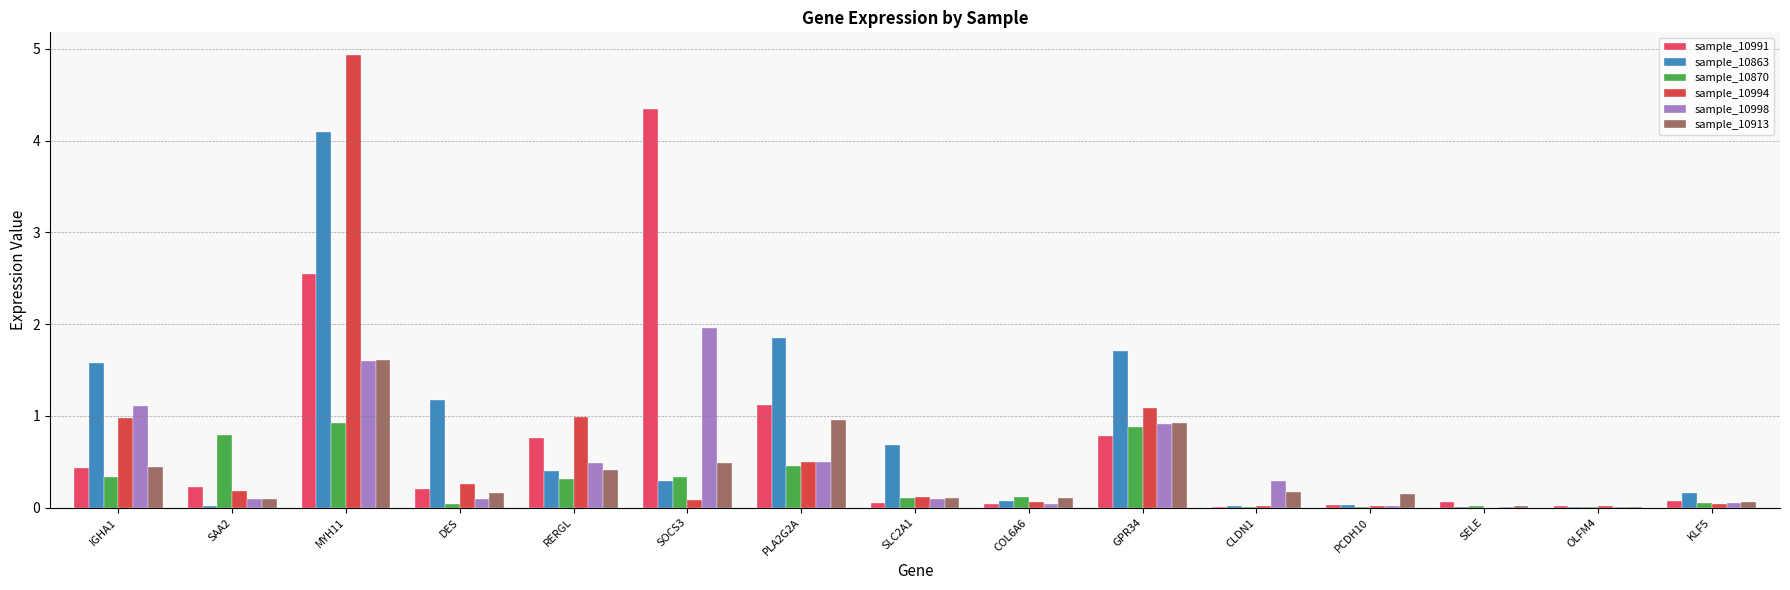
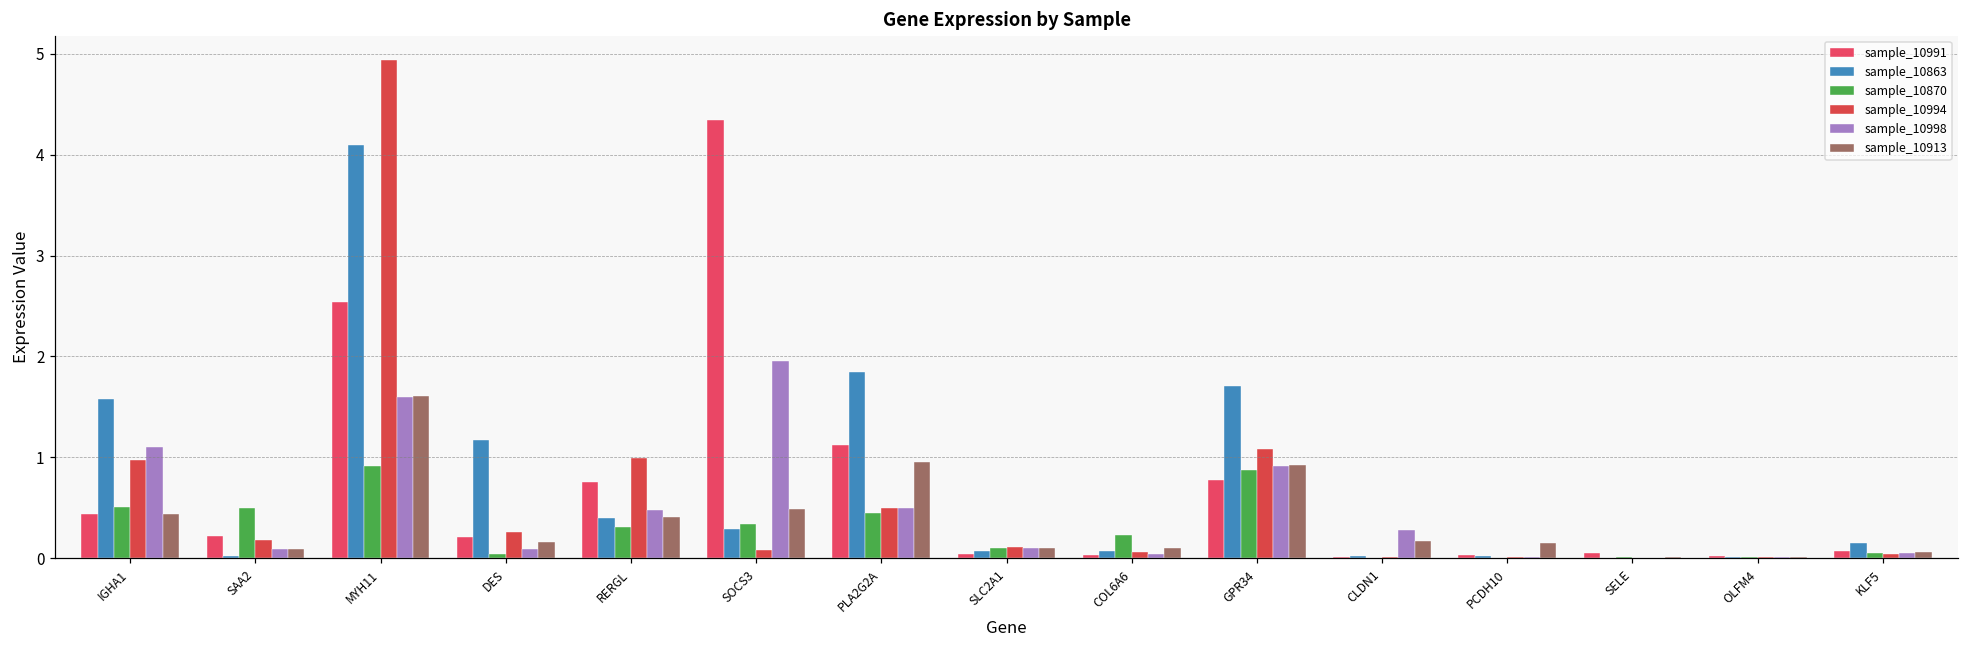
sample_10870, IGHA1: 0.3 -> 0.5
sample_10870, SAA2: 0.8 -> 0.5
sample_10863, SLC2A1: 0.7 -> 0.1
sample_10870, COL6A6: 0.1 -> 0.2
